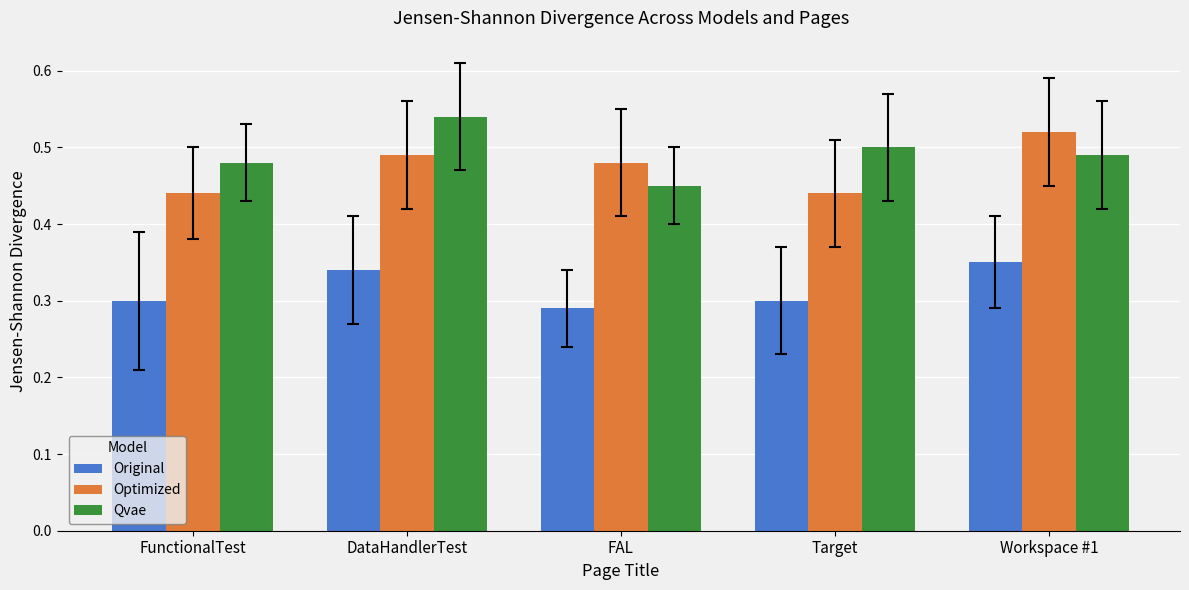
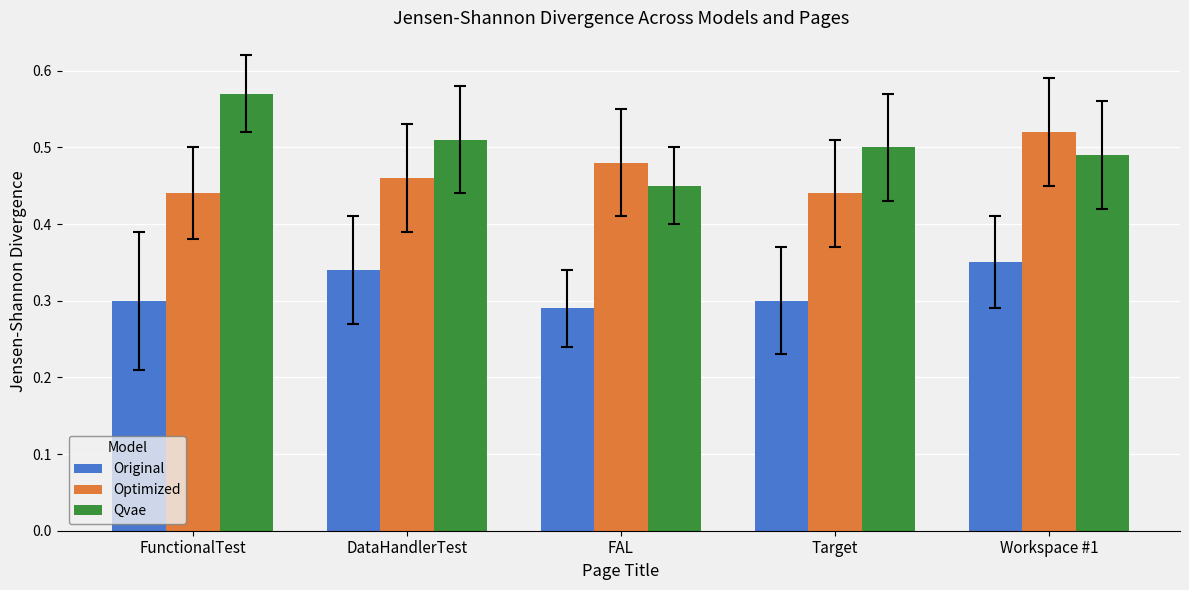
Qvae, FunctionalTest: 0.48 -> 0.57
Optimized, DataHandlerTest: 0.49 -> 0.46
Qvae, DataHandlerTest: 0.54 -> 0.51
